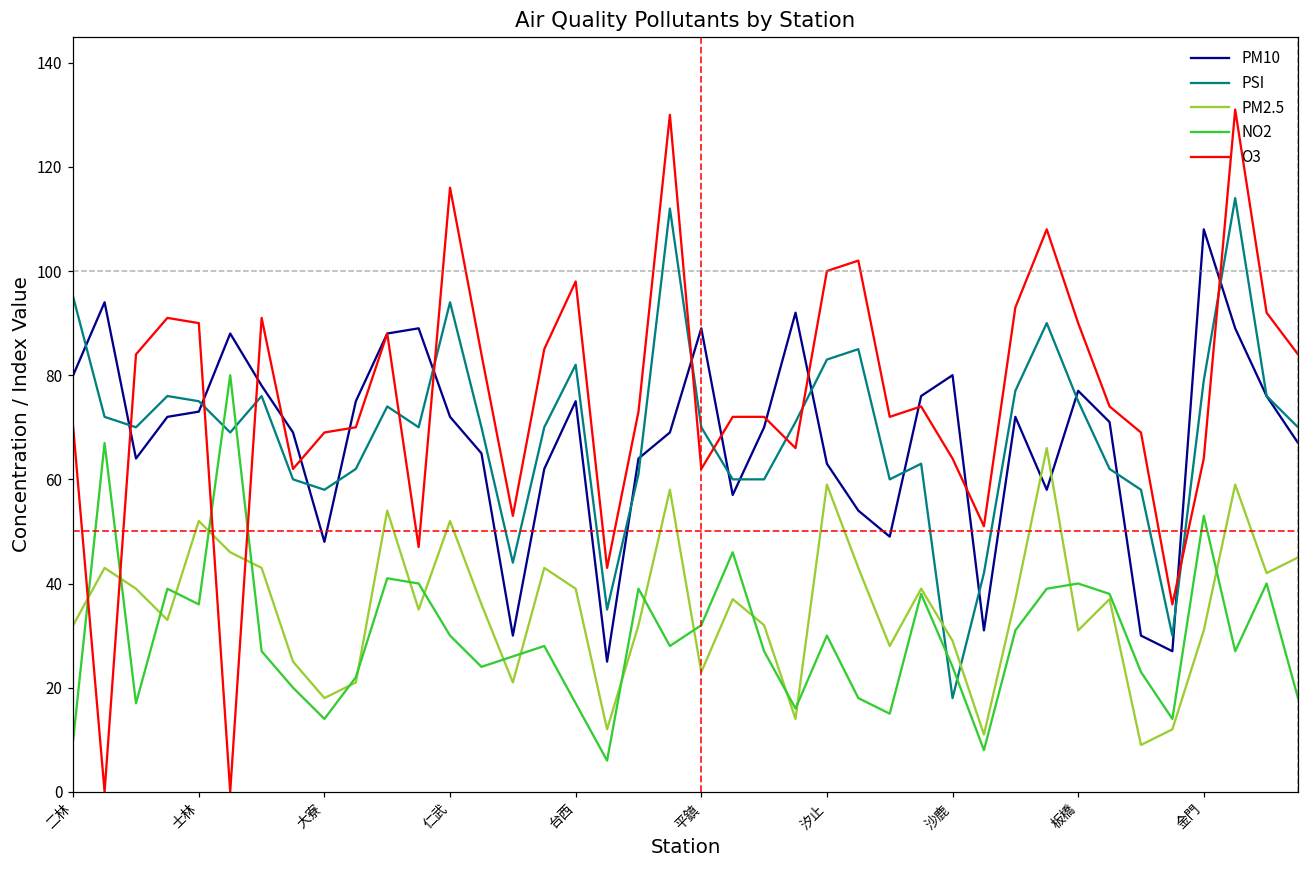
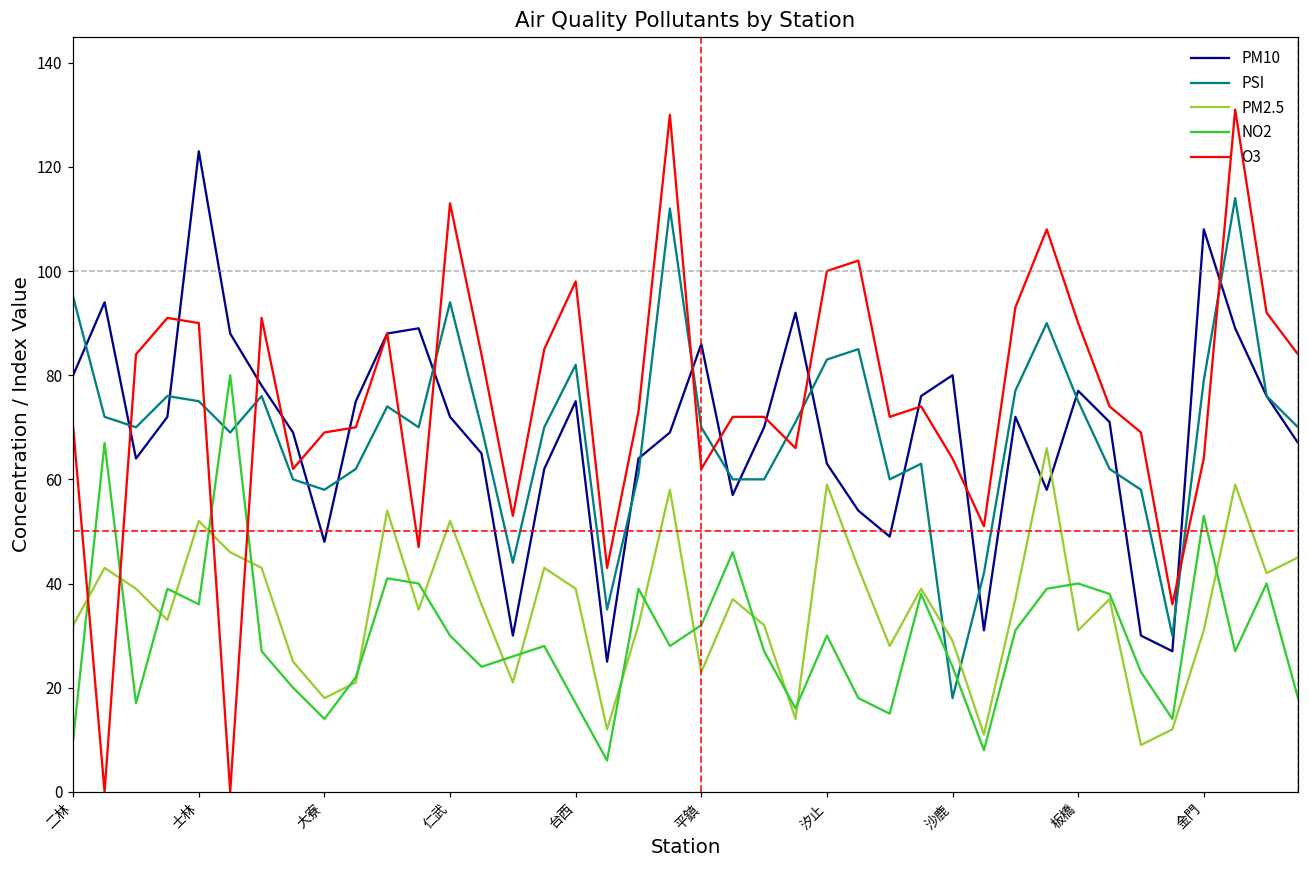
PM10, 士林: 73 -> 123
O3, 仁武: 116 -> 113
PM10, 平鎮: 89 -> 86
